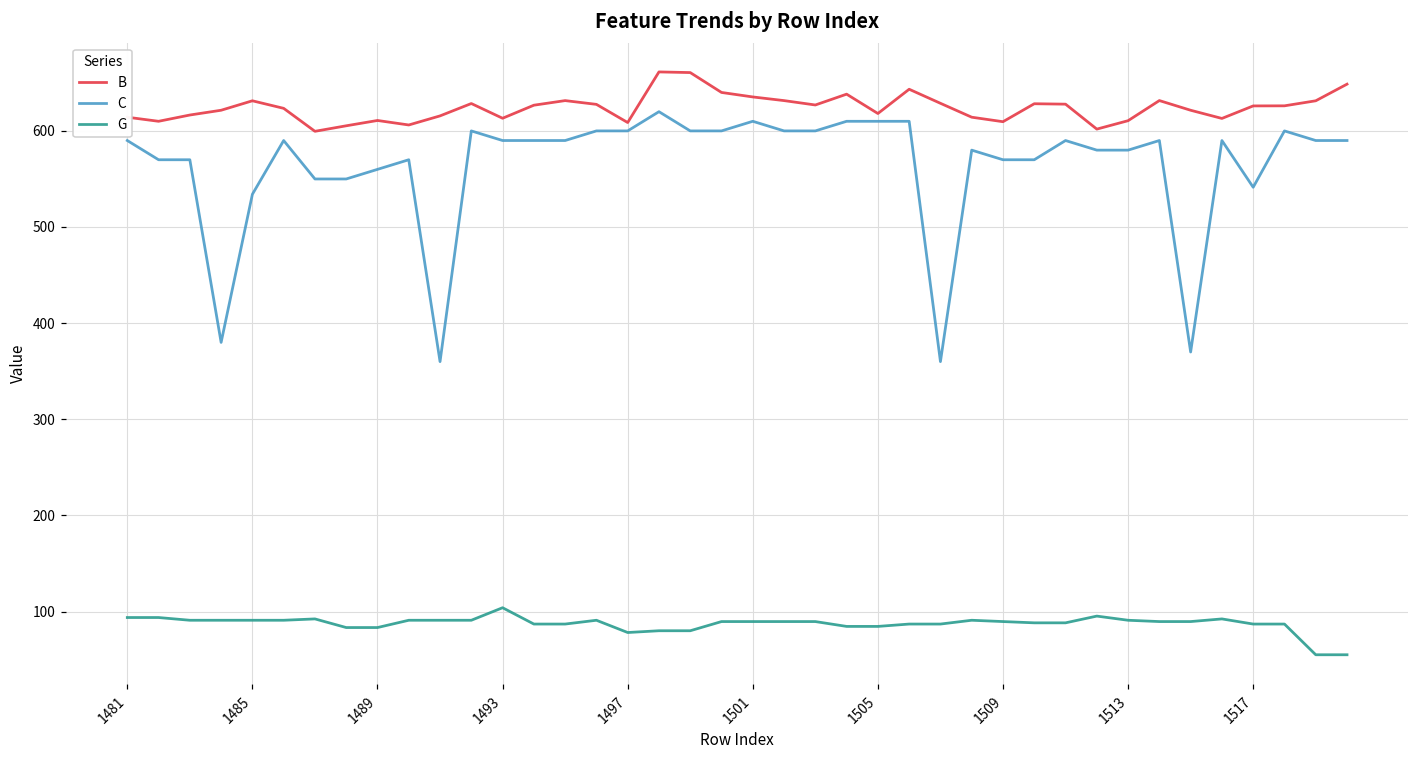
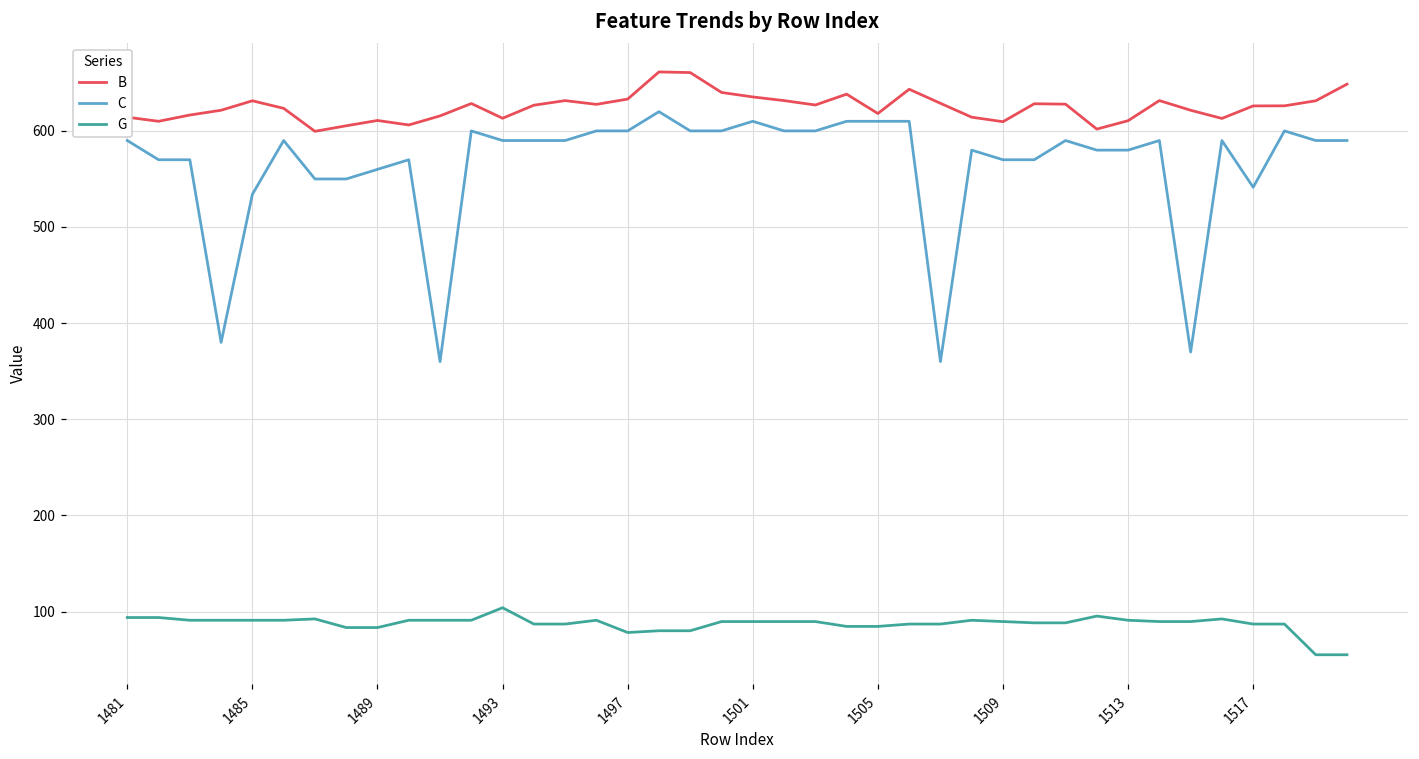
B, 1497: 610 -> 630
